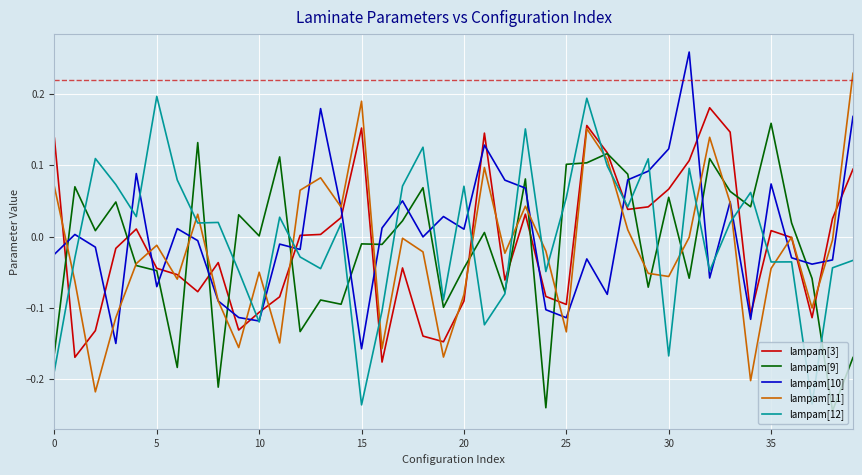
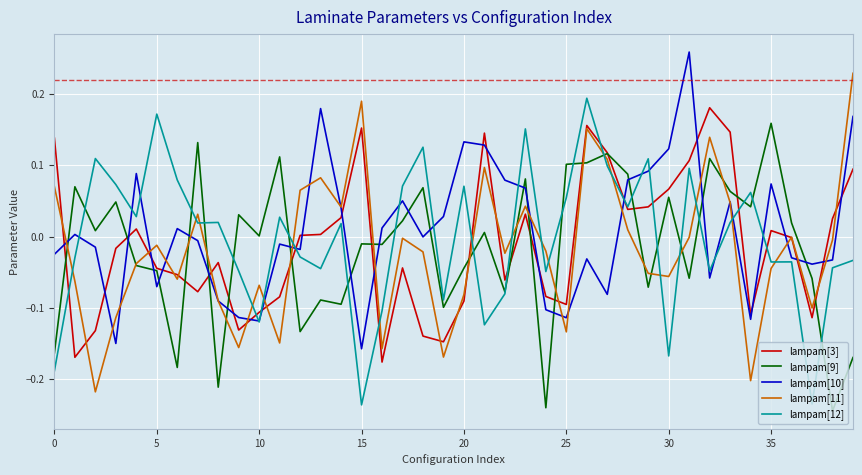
lampam[12], 5: 0.20 -> 0.17
lampam[11], 10: -0.05 -> -0.07
lampam[10], 20: 0.01 -> 0.13
